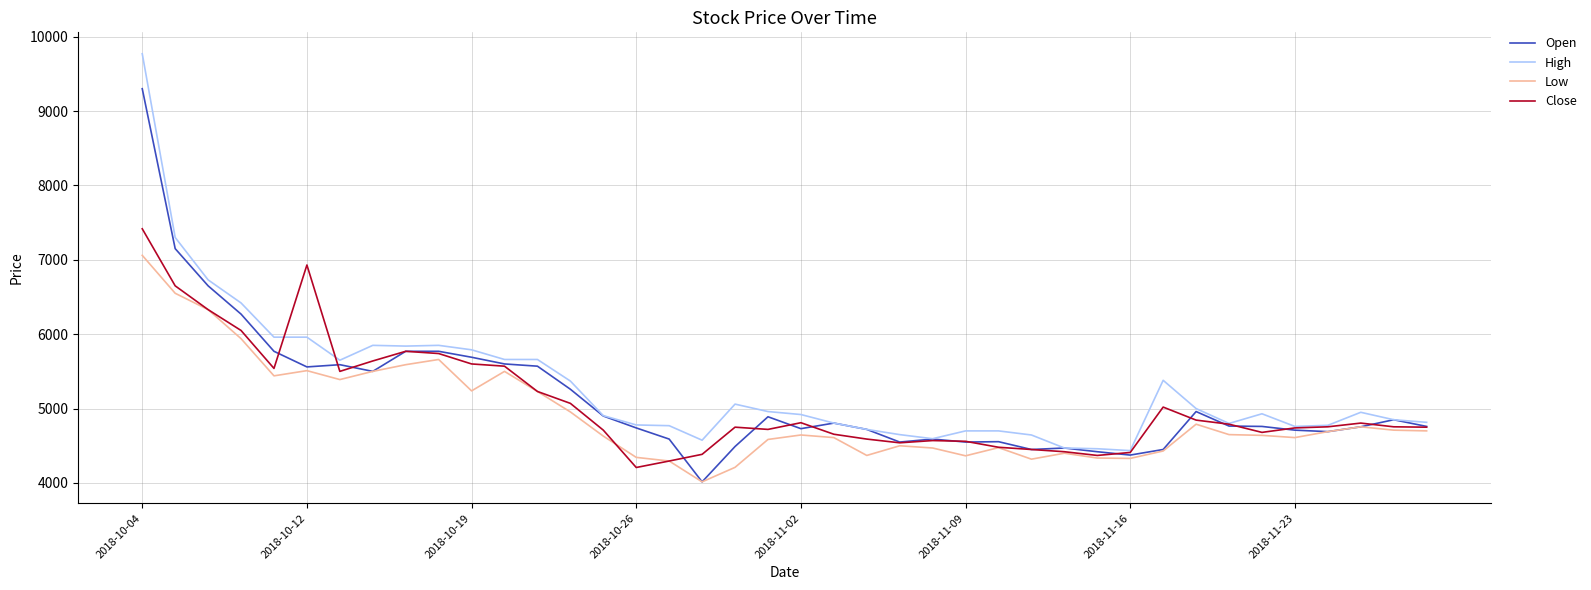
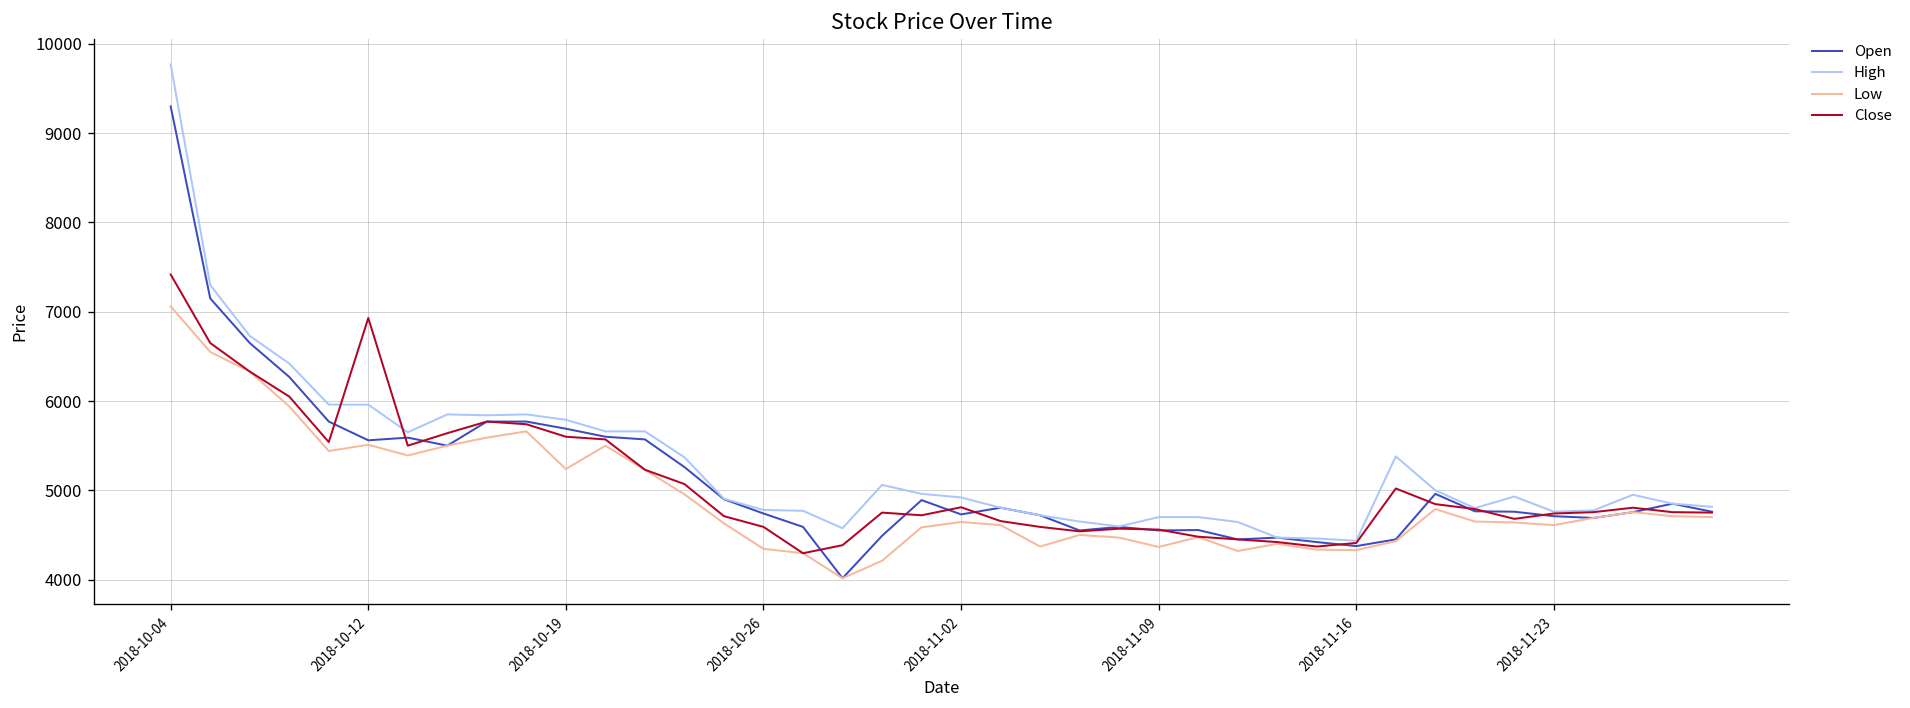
Close, 2018-10-26: 4200 -> 4600
